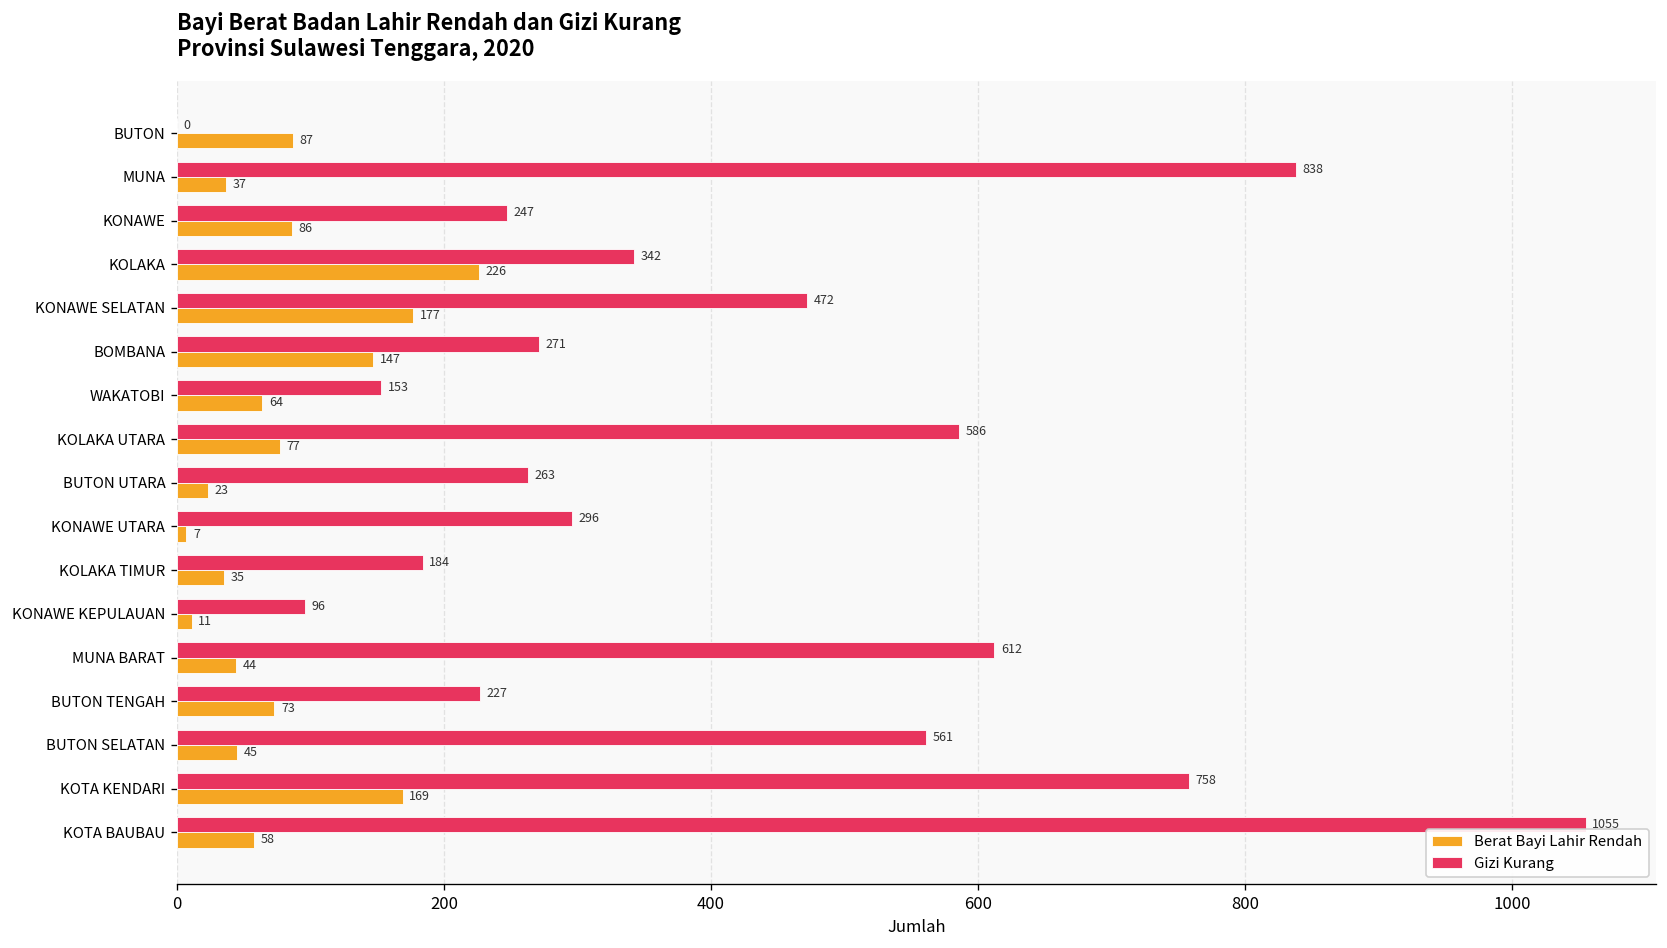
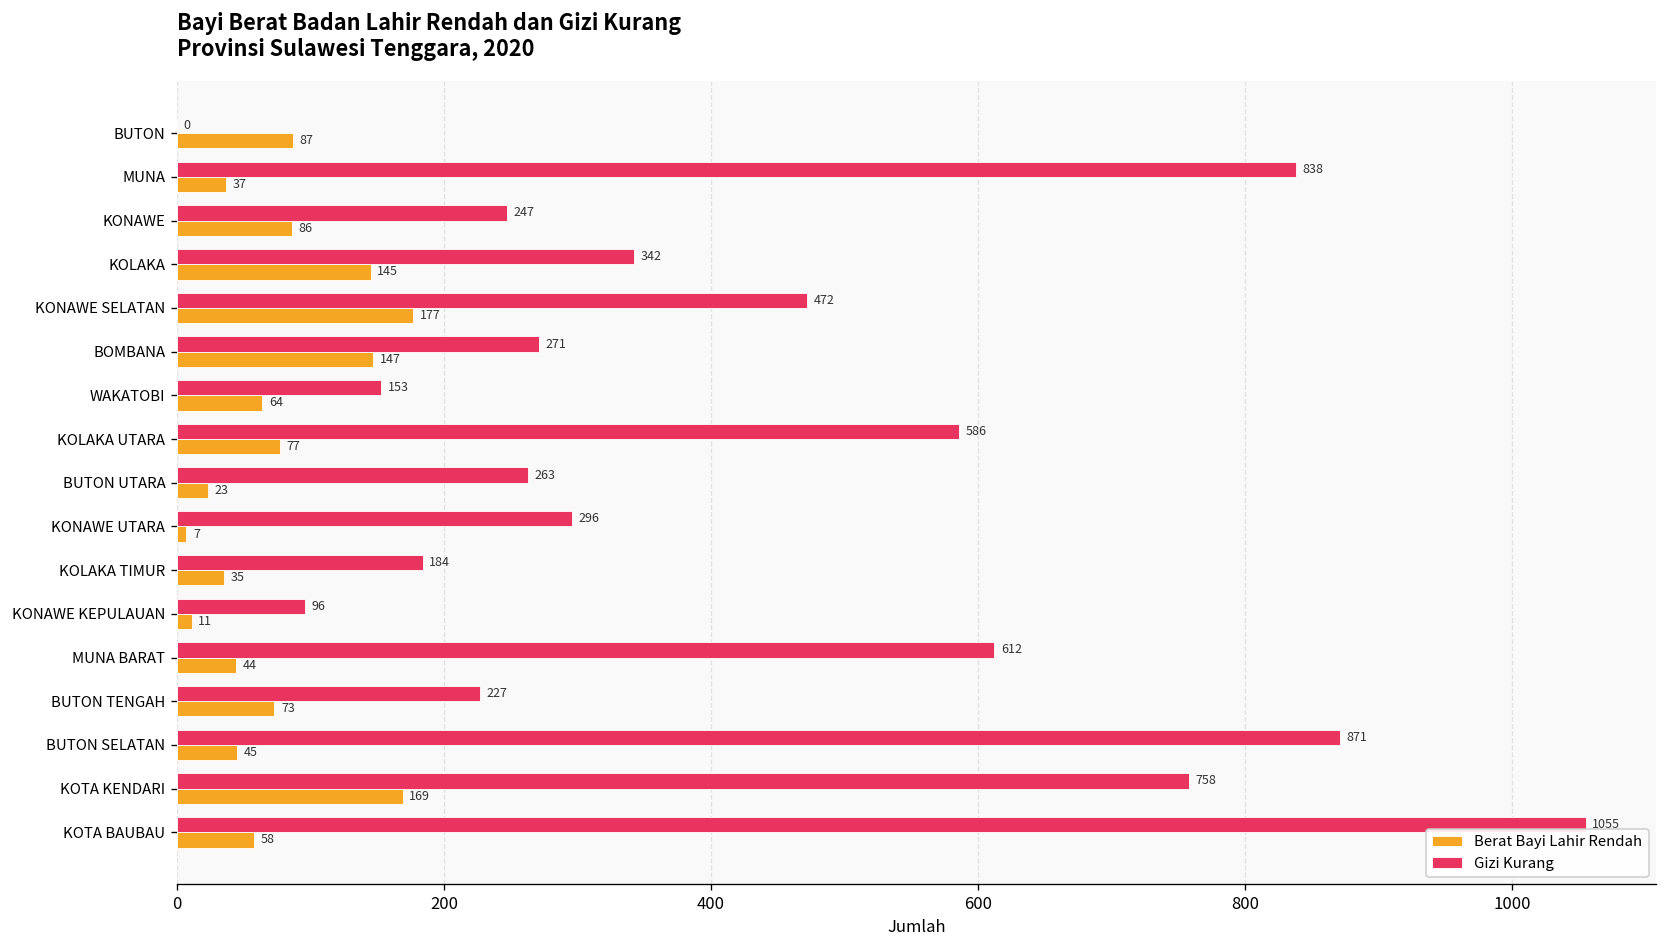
Berat Bayi Lahir Rendah, KOLAKA: 226 -> 145
Gizi Kurang, BUTON SELATAN: 561 -> 871
